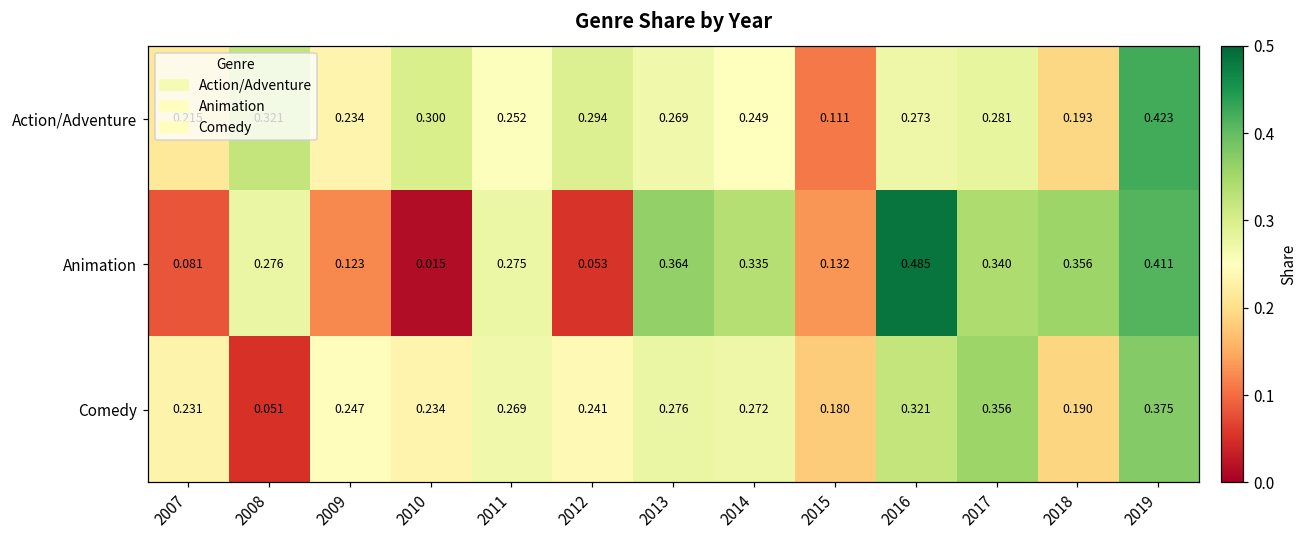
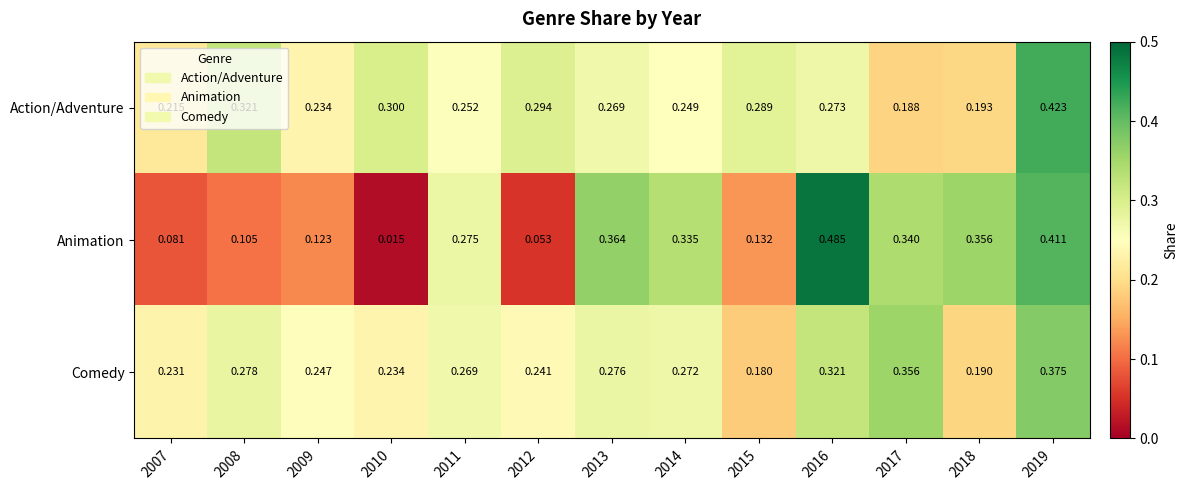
Action/Adventure, 2015: 0.111 -> 0.289
Action/Adventure, 2017: 0.281 -> 0.188
Animation, 2008: 0.276 -> 0.105
Comedy, 2008: 0.051 -> 0.278
